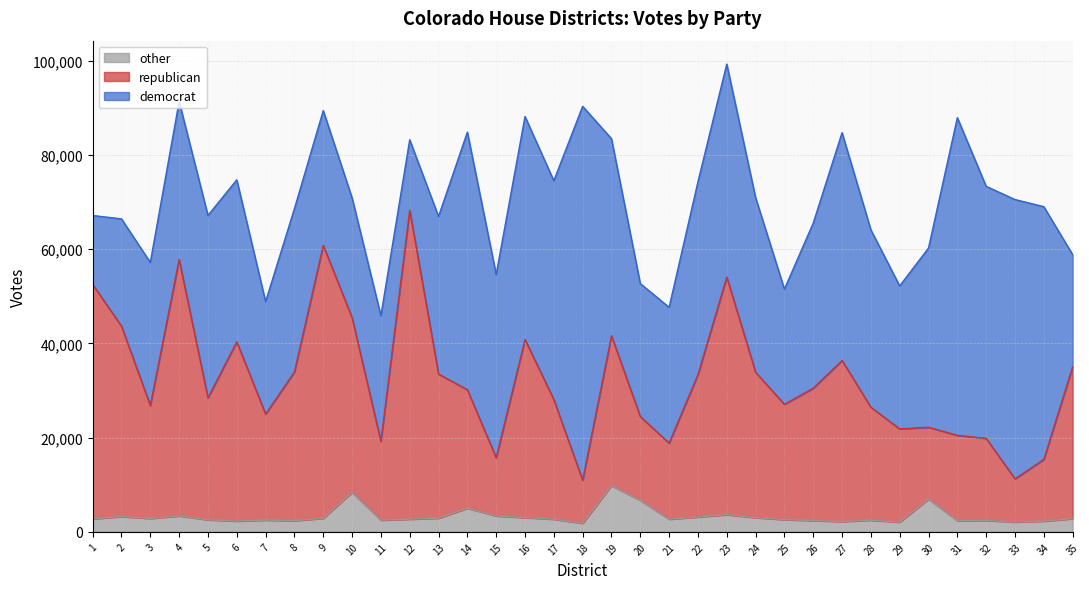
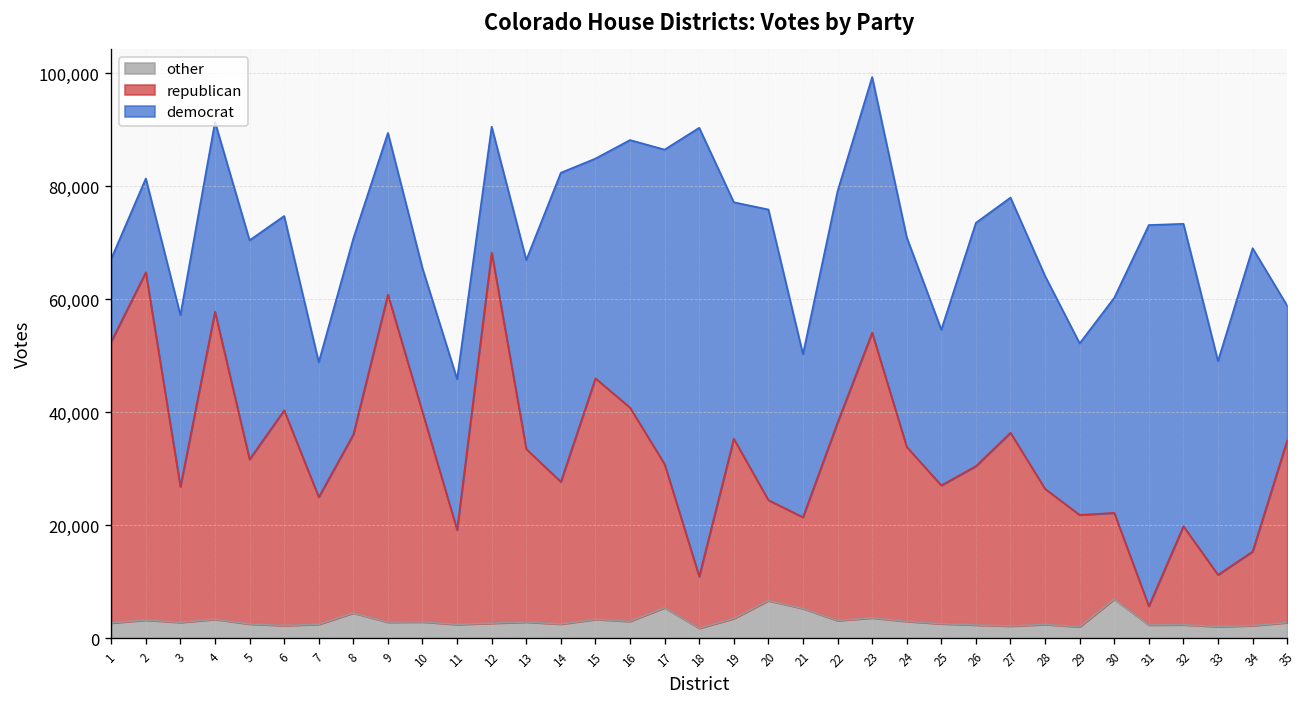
republican, 2: 40,000 -> 62,000
democrat, 2: 23,000 -> 17,000
republican, 5: 26,000 -> 29,000
other, 8: 2,000 -> 5,000
other, 10: 8,000 -> 3,000
democrat, 12: 15,000 -> 22,000
other, 14: 5,000 -> 3,000
republican, 15: 12,000 -> 43,000
other, 17: 3,000 -> 5,000
democrat, 17: 46,000 -> 56,000
other, 19: 10,000 -> 4,000
democrat, 20: 28,000 -> 51,000
other, 21: 3,000 -> 5,000
republican, 22: 30,000 -> 35,000
democrat, 25: 24,000 -> 28,000
democrat, 26: 35,000 -> 43,000
democrat, 27: 48,000 -> 42,000
republican, 31: 18,000 -> 3,000
democrat, 33: 59,000 -> 38,000
